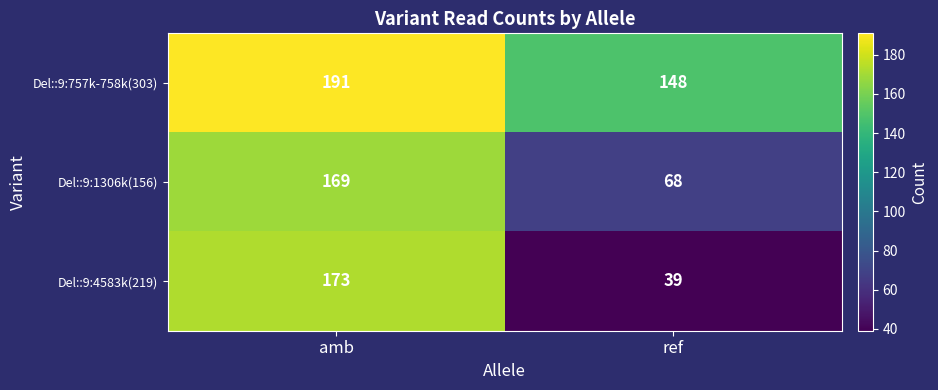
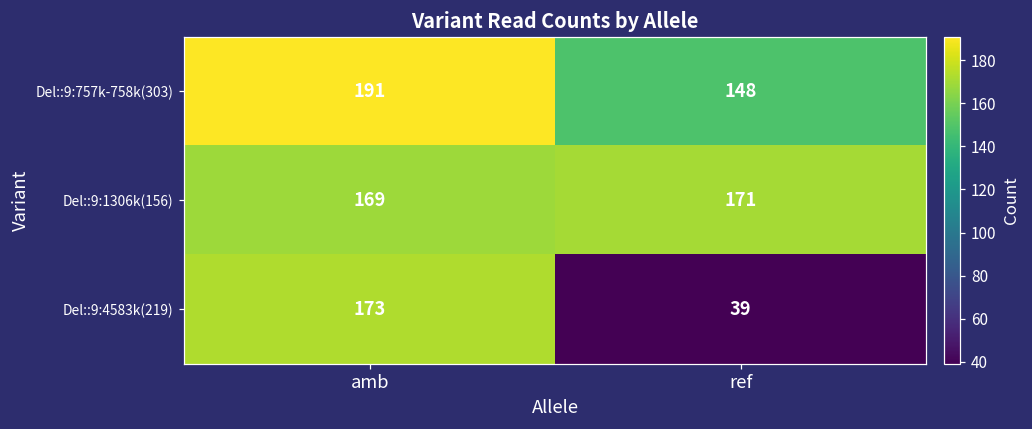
Del::9:1306k(156), ref: 68 -> 171
